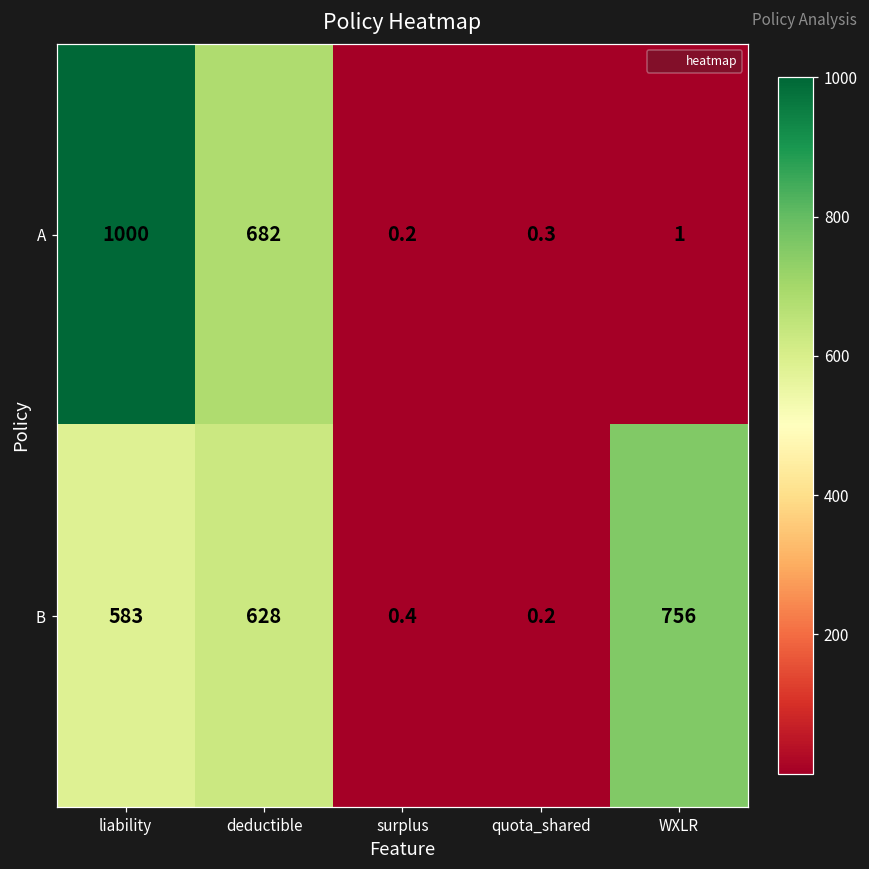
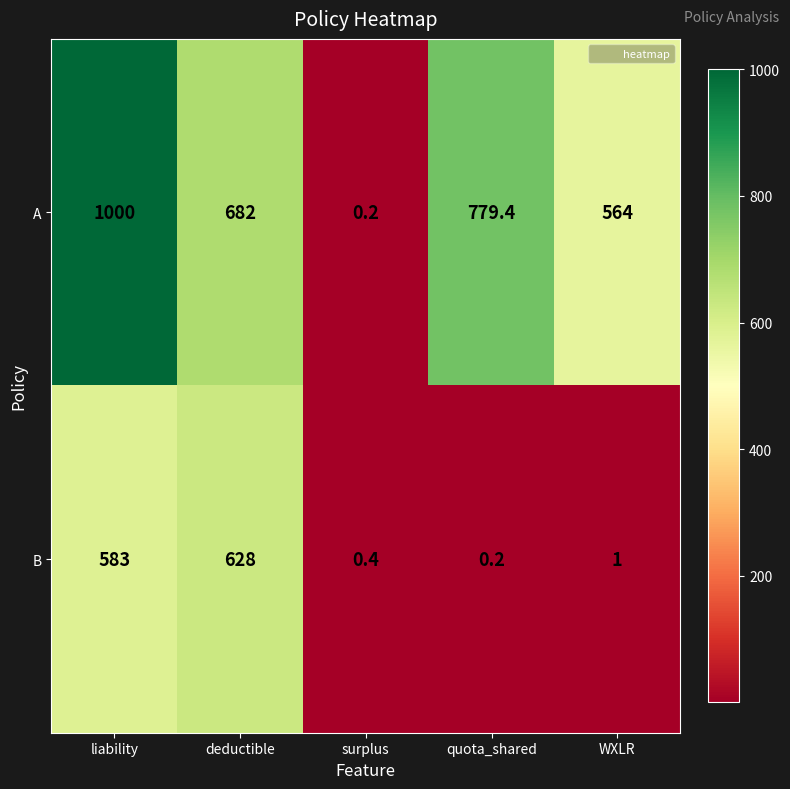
A, quota_shared: 0.3 -> 779.4
A, WXLR: 1 -> 564
B, WXLR: 756 -> 1
